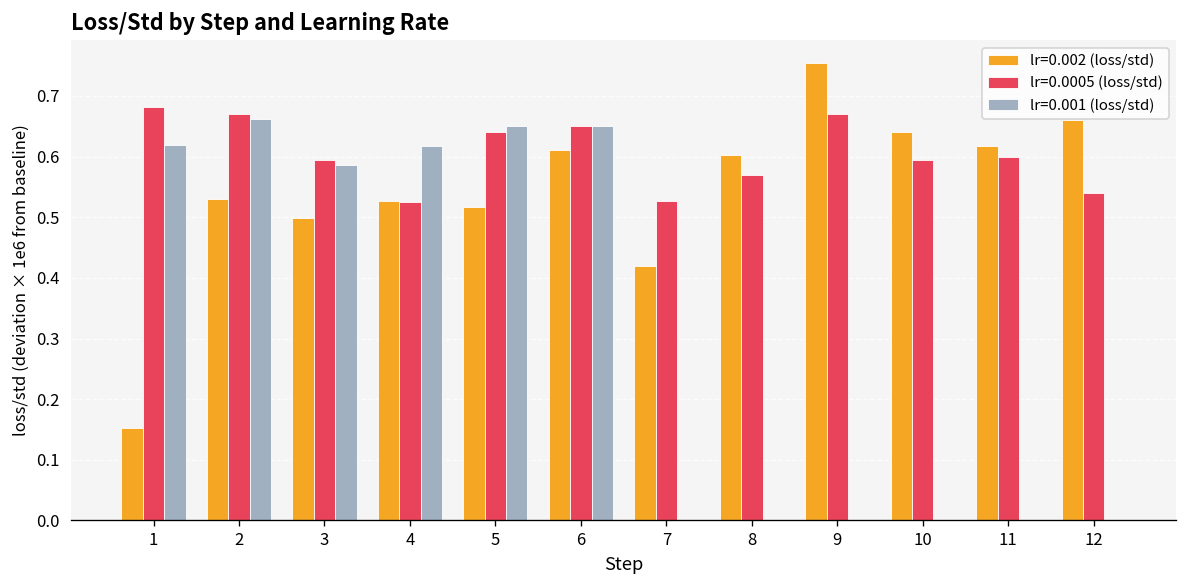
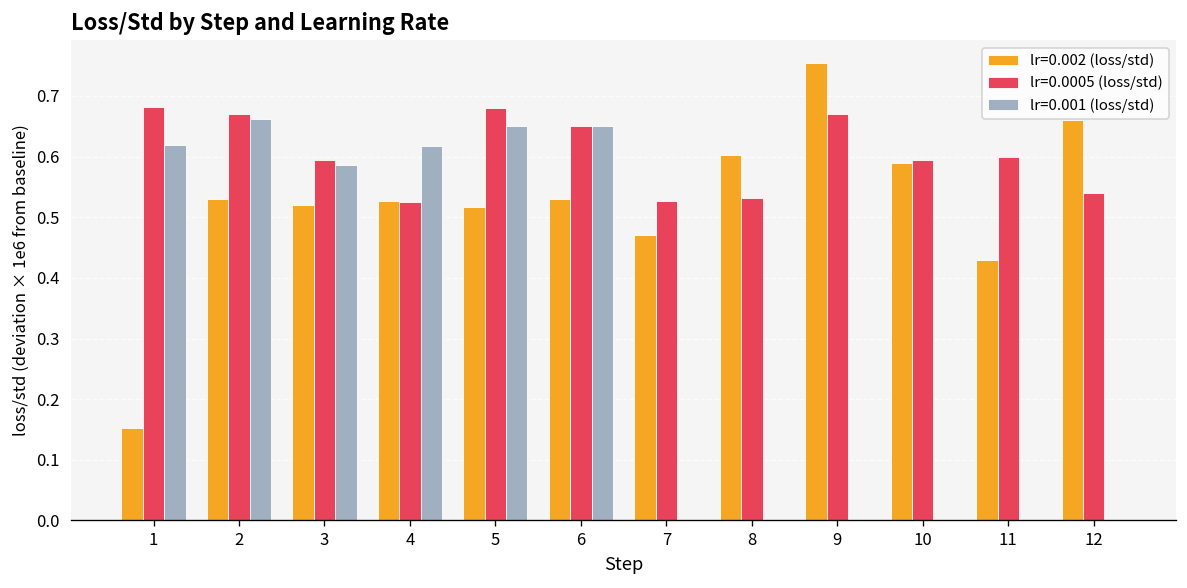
lr=0.002 (loss/std), 3: 0.50 -> 0.52
lr=0.0005 (loss/std), 5: 0.64 -> 0.68
lr=0.002 (loss/std), 6: 0.61 -> 0.53
lr=0.002 (loss/std), 7: 0.42 -> 0.47
lr=0.0005 (loss/std), 8: 0.57 -> 0.53
lr=0.002 (loss/std), 10: 0.64 -> 0.59
lr=0.002 (loss/std), 11: 0.62 -> 0.43
